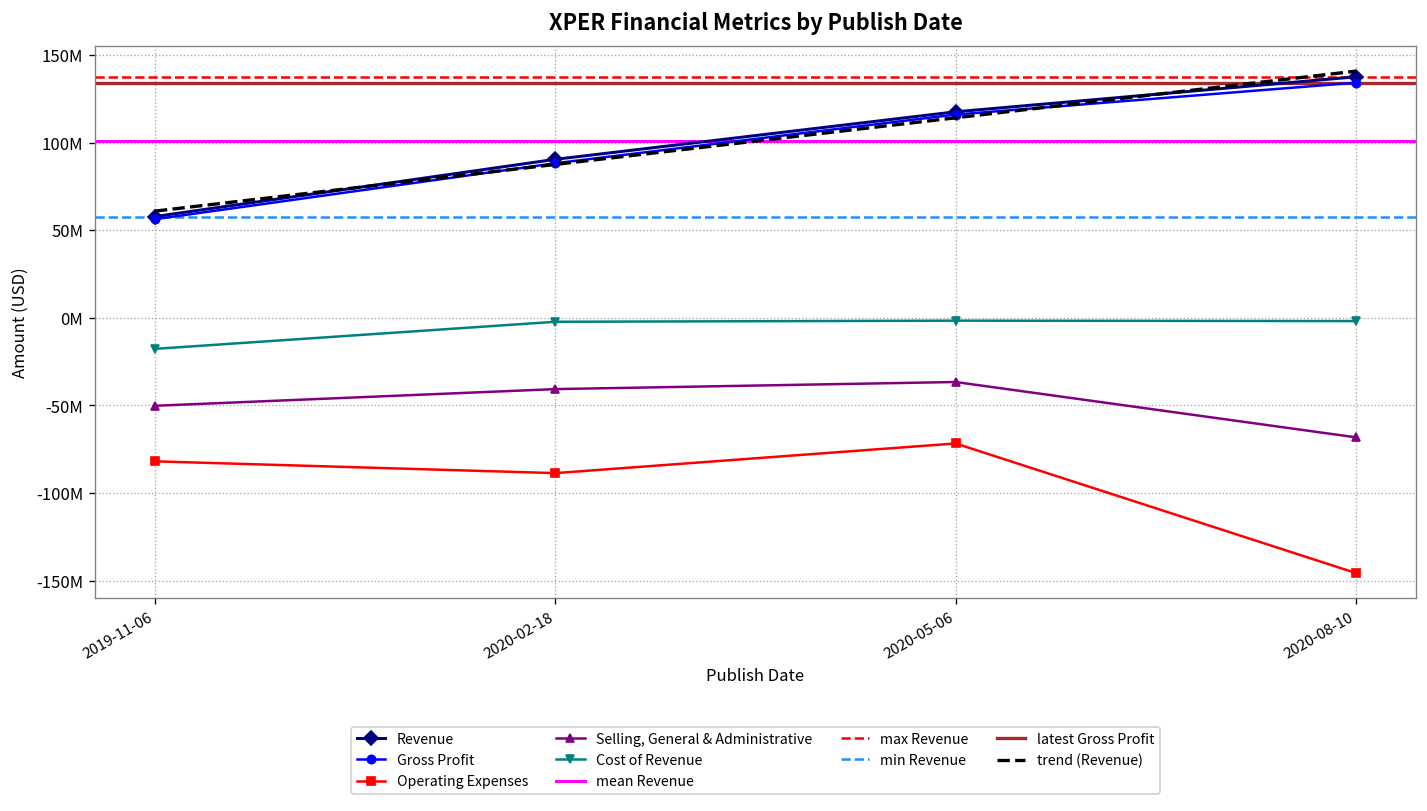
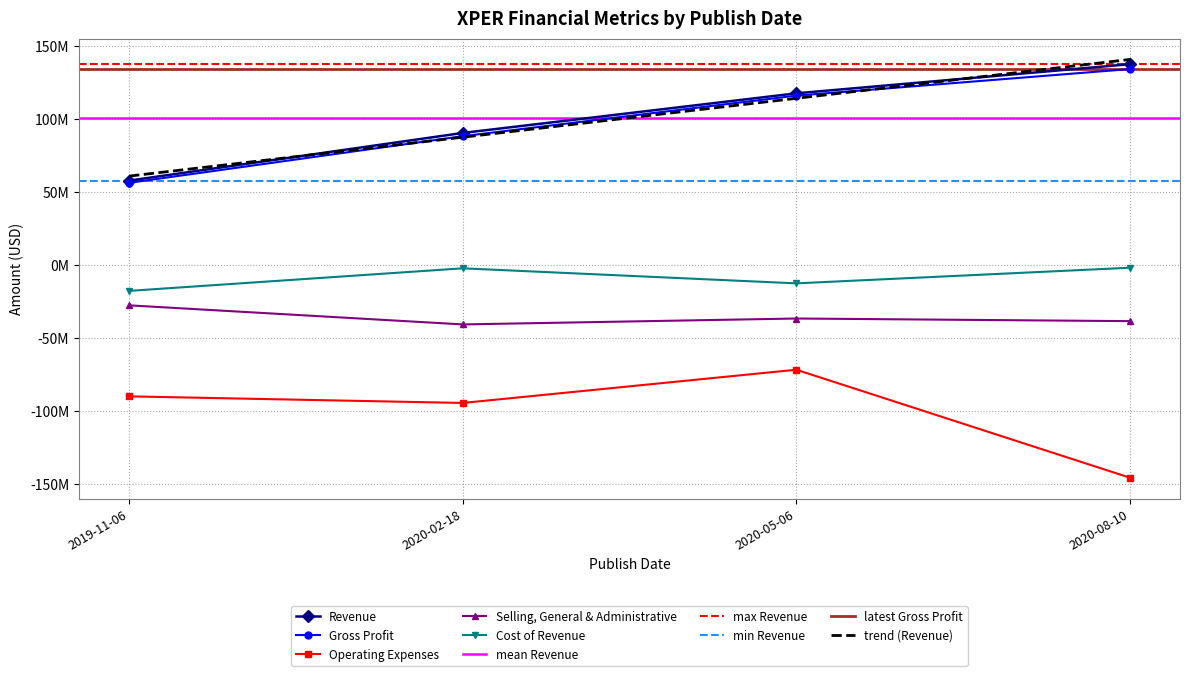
Operating Expenses, 2019-11-06: -82000000 -> -90000000
Selling, General & Administrative, 2019-11-06: -50000000 -> -28000000
Operating Expenses, 2020-02-18: -89000000 -> -94000000
Cost of Revenue, 2020-05-06: -2000000 -> -13000000
Selling, General & Administrative, 2020-08-10: -68000000 -> -38000000
